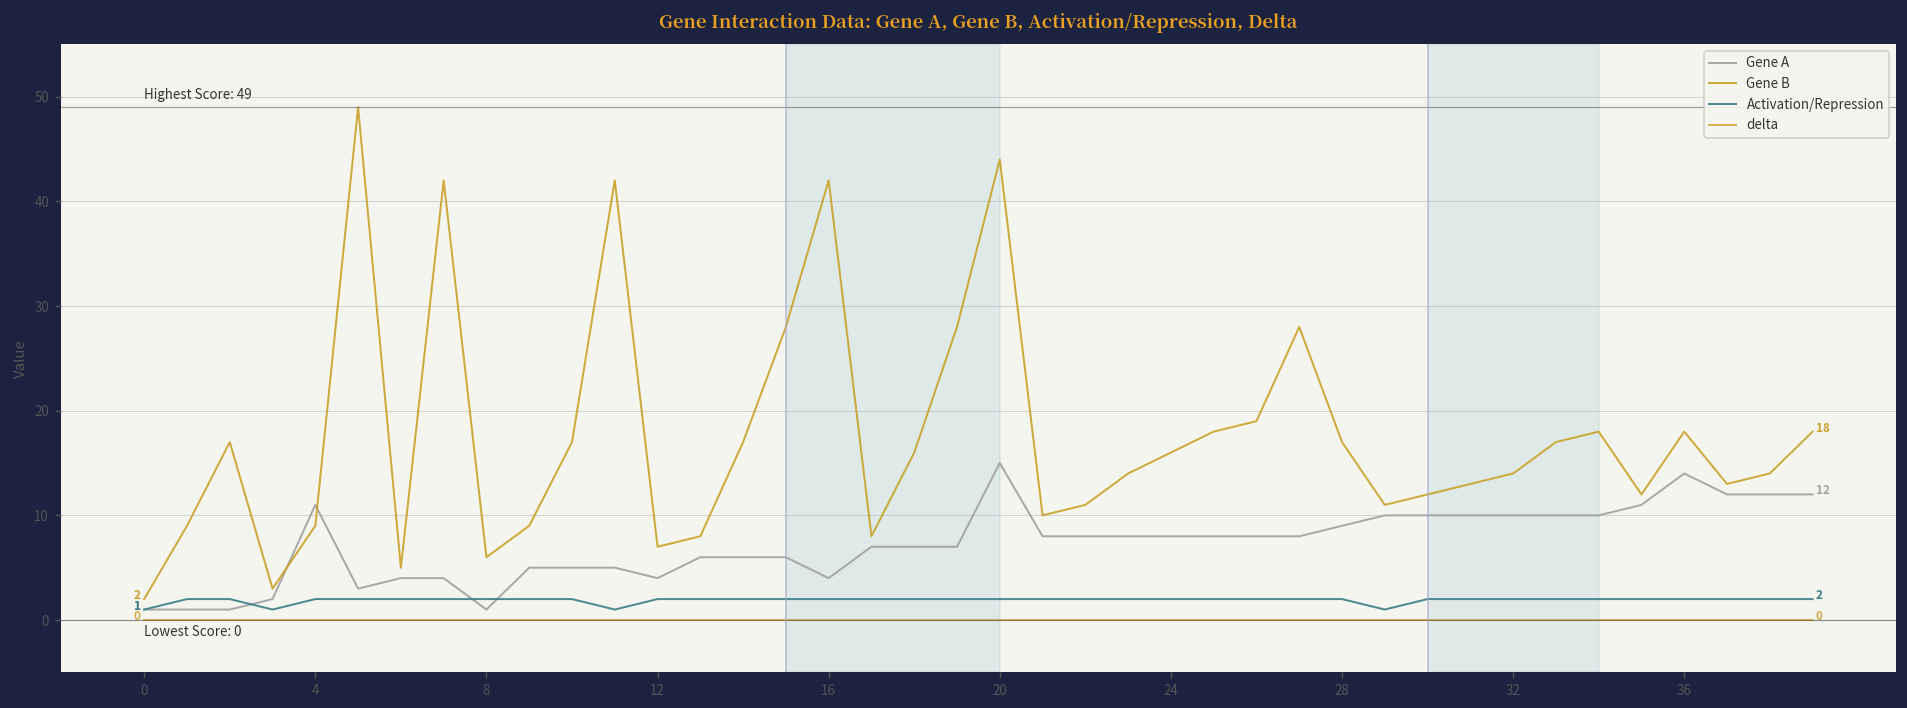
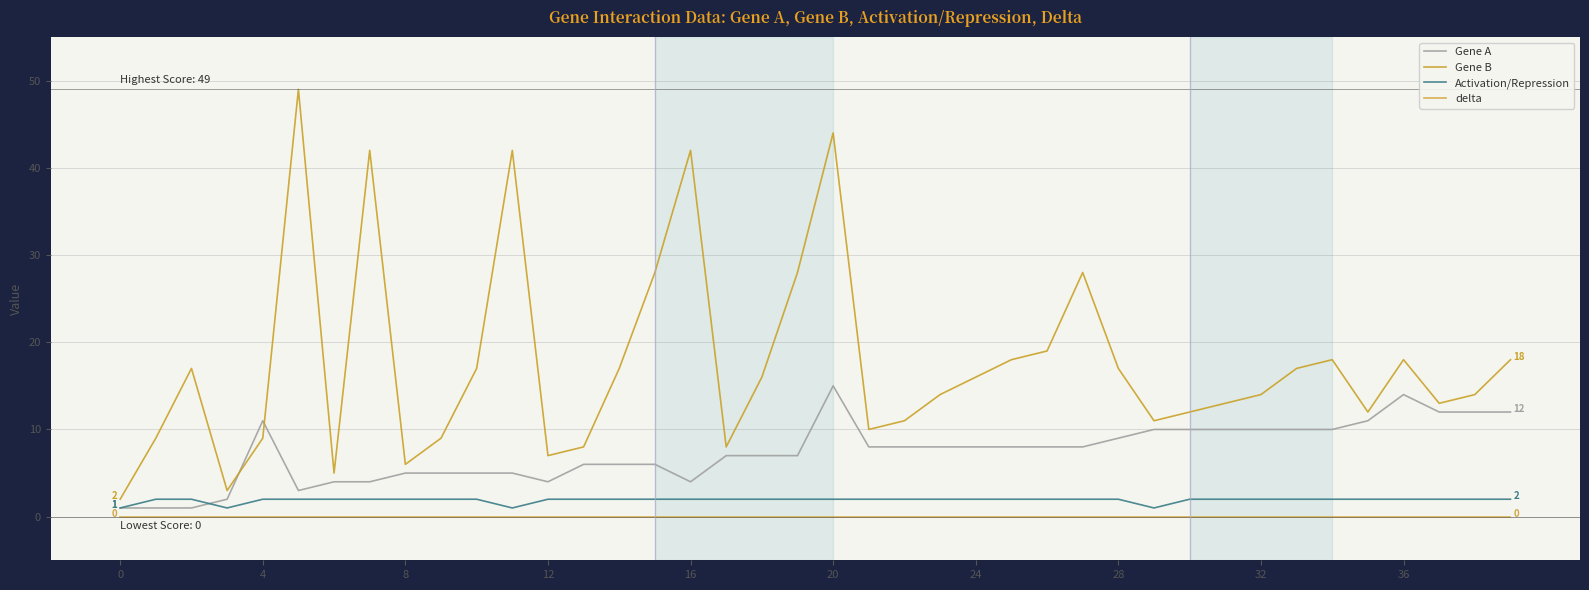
Gene A, 8: 1 -> 5
